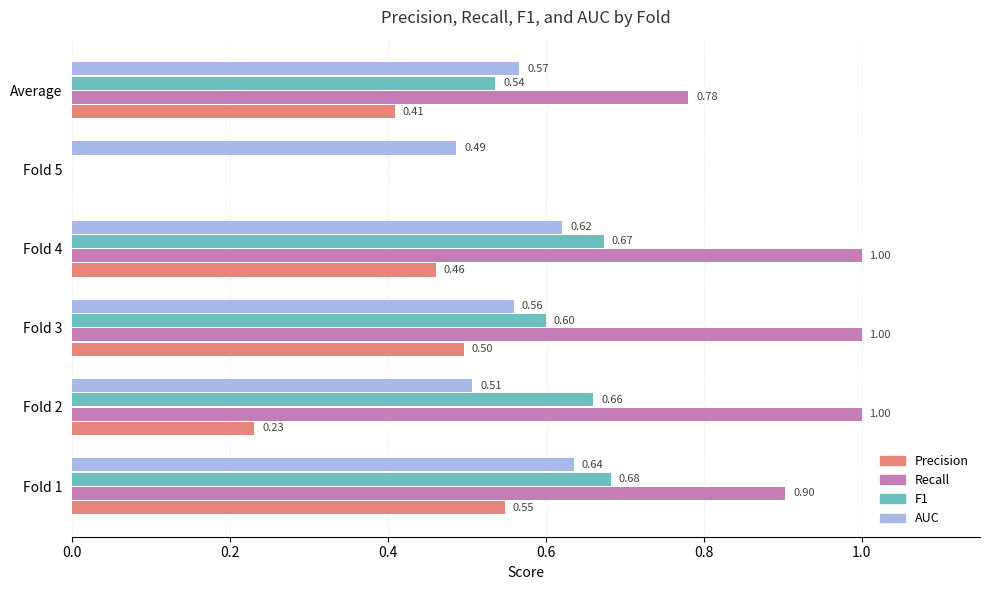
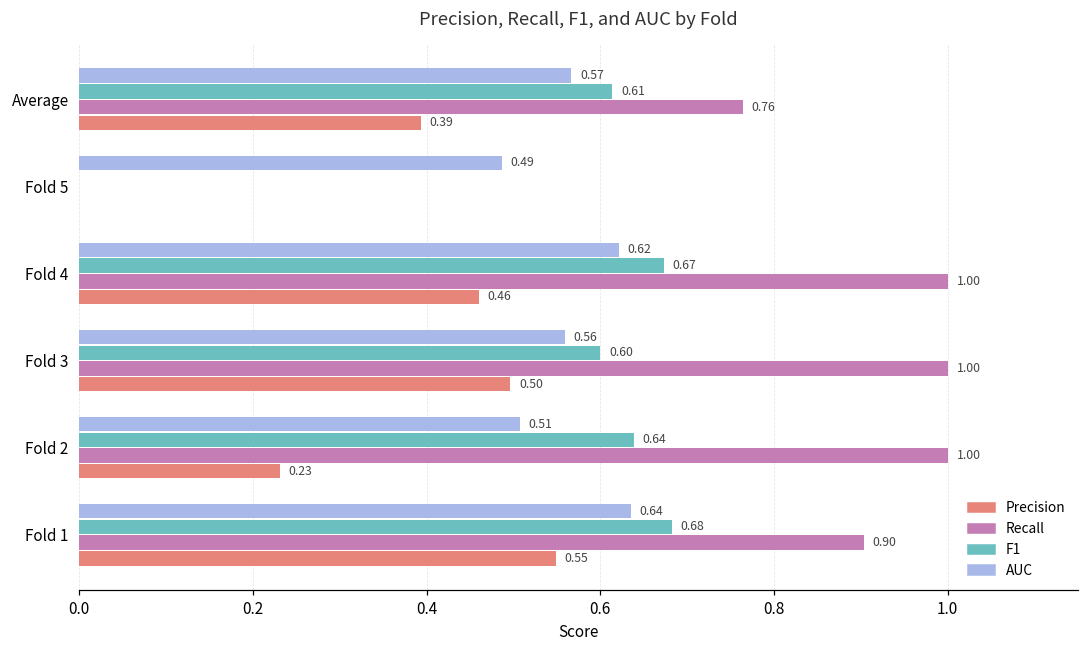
F1, Average: 0.54 -> 0.61
Recall, Average: 0.78 -> 0.76
Precision, Average: 0.41 -> 0.39
F1, Fold 2: 0.66 -> 0.64
